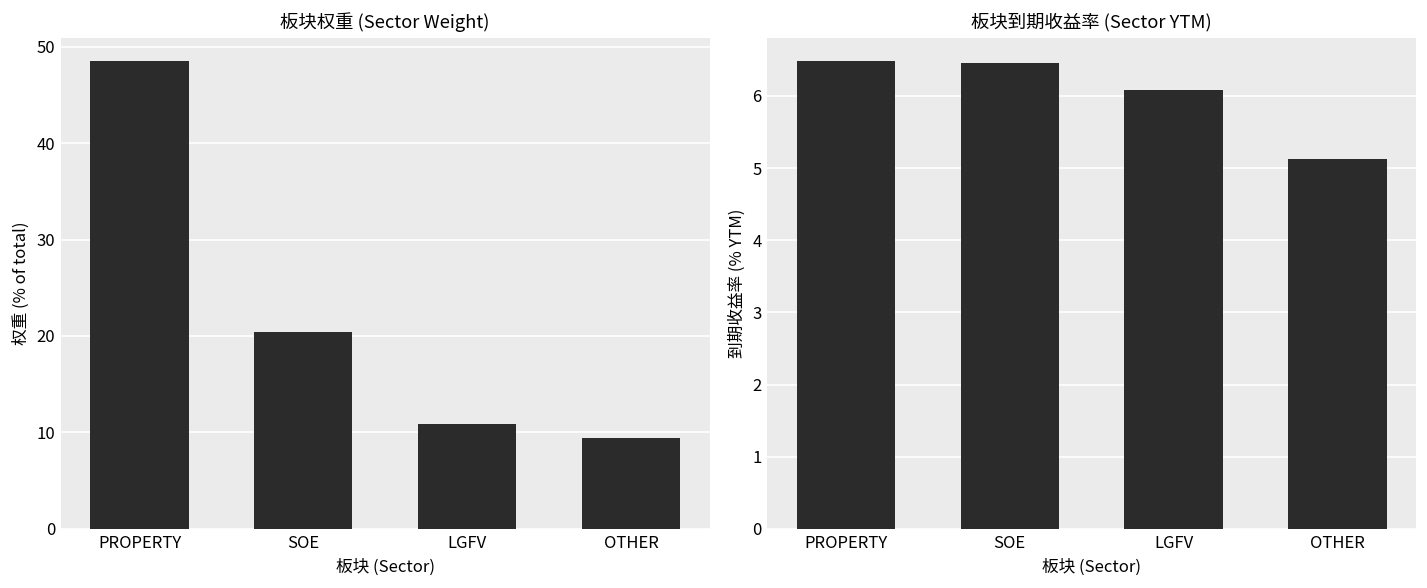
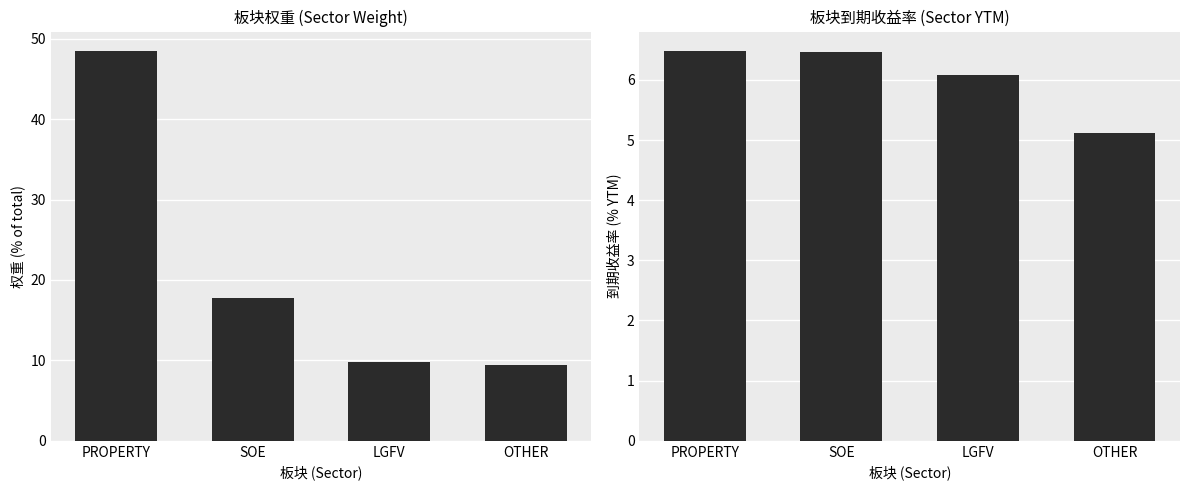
板块权重 (Sector Weight), SOE: 20 -> 18
板块权重 (Sector Weight), LGFV: 11 -> 10
